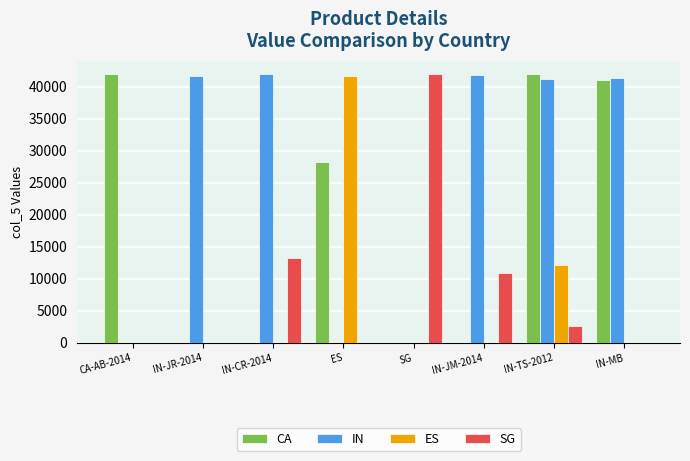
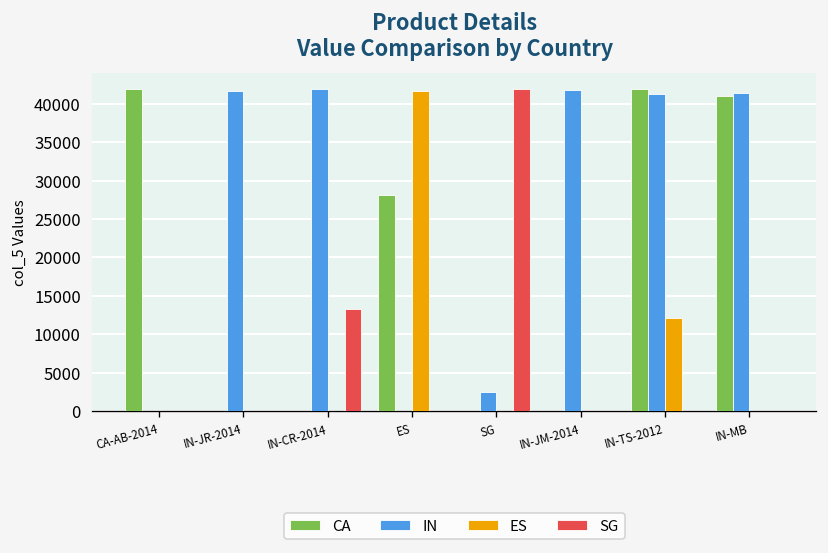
IN, SG: 0 -> 2000
SG, IN-JM-2014: 11000 -> 0
SG, IN-TS-2012: 3000 -> 0
